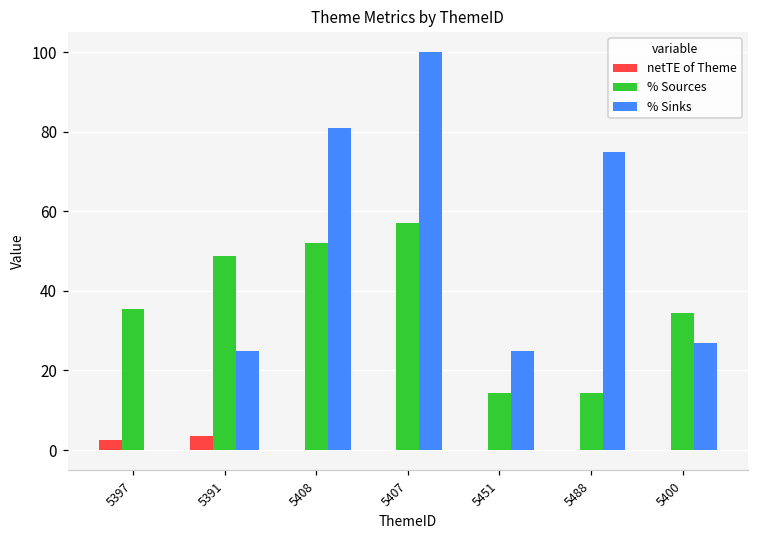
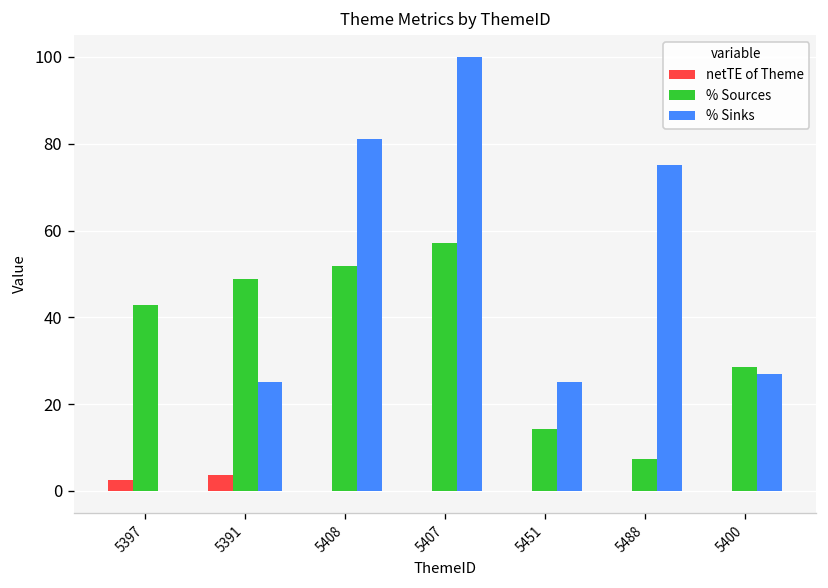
% Sources, 5397: 36 -> 43
% Sources, 5488: 14 -> 7
% Sources, 5400: 34 -> 29
